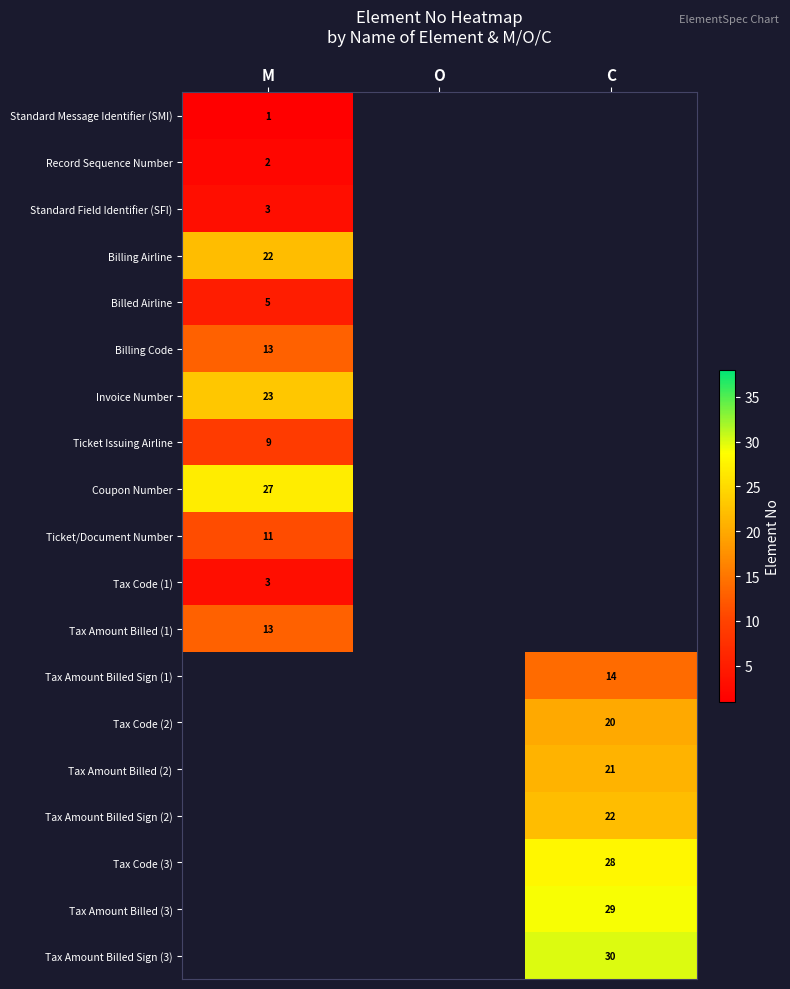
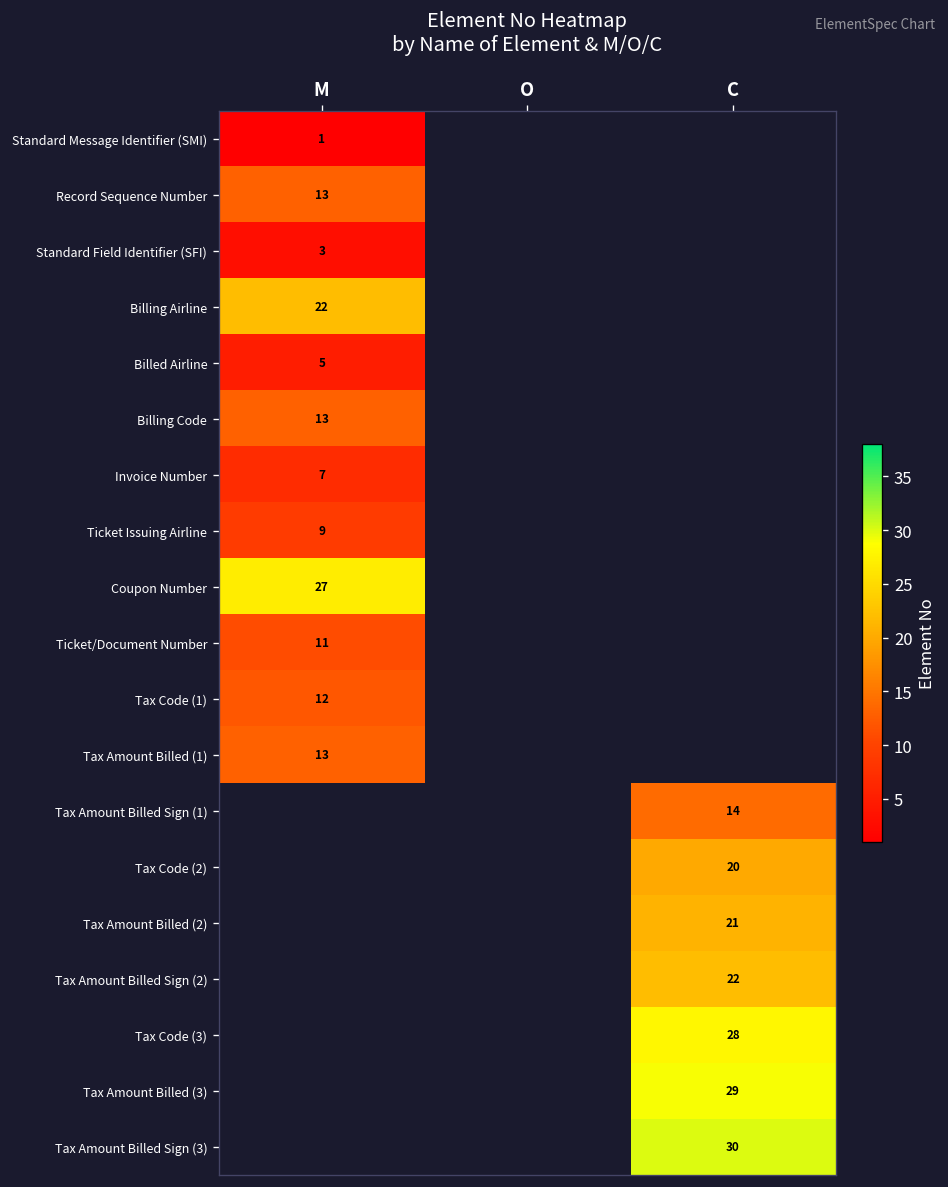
Record Sequence Number, M: 2 -> 13
Invoice Number, M: 23 -> 7
Tax Code (1), M: 3 -> 12
